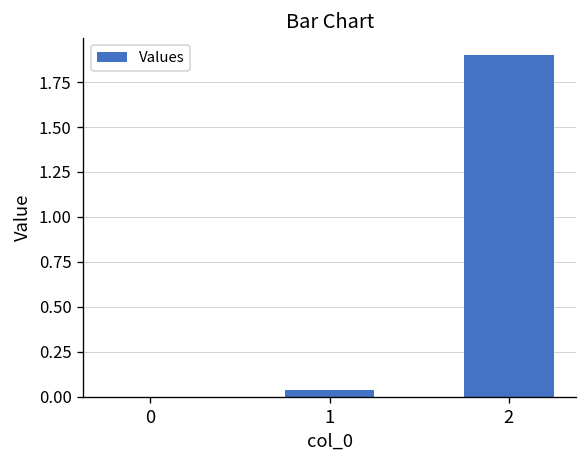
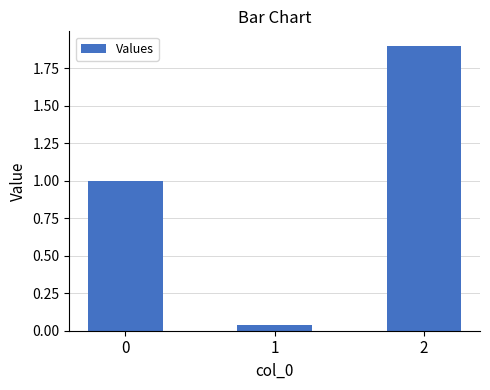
0: 0 -> 1
